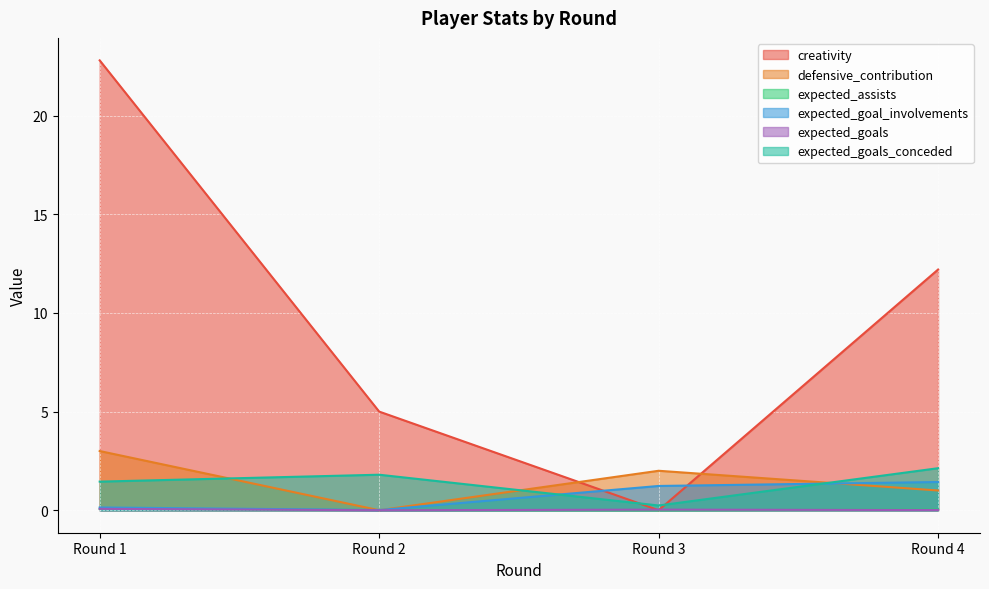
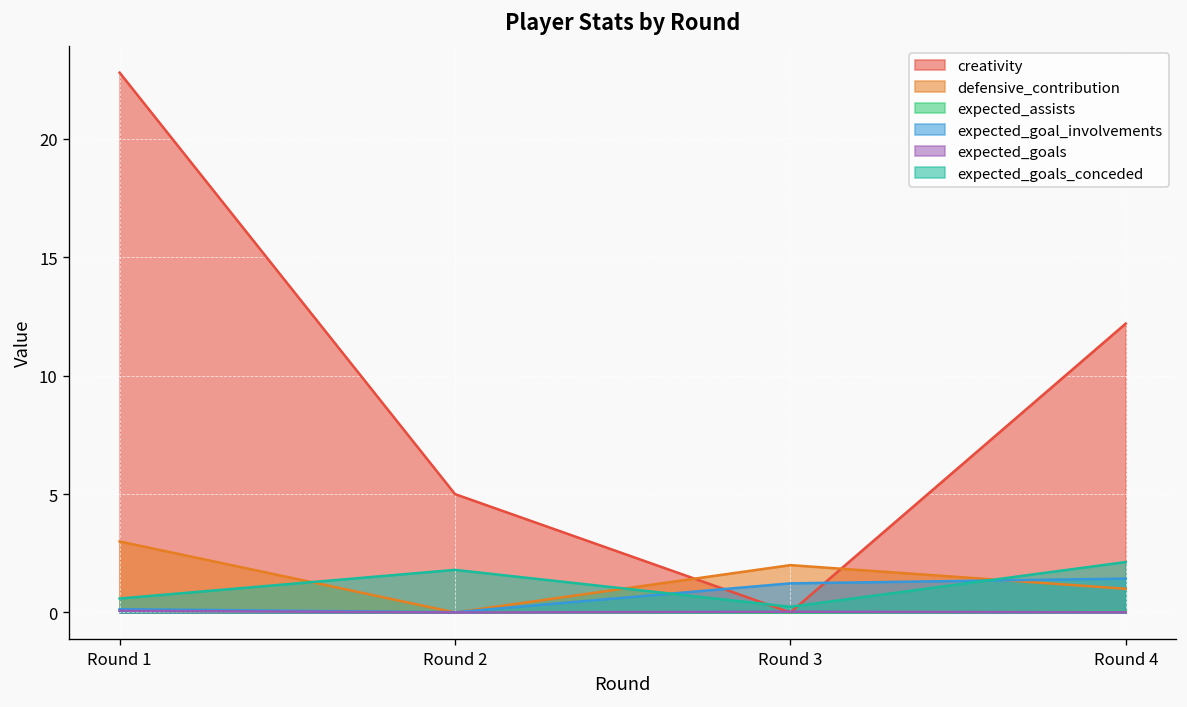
expected_goals_conceded, Round 1: 1.5 -> 0.6
